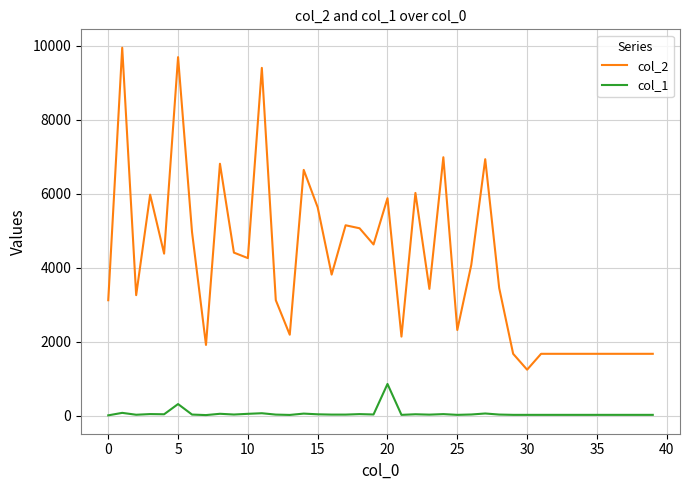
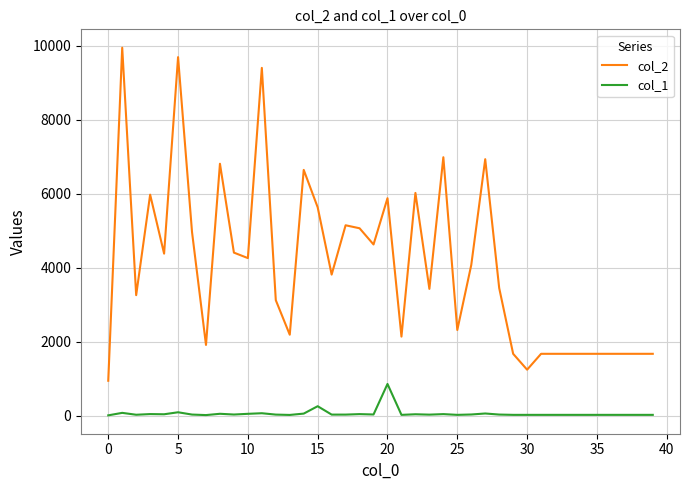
col_2, 0: 3100 -> 1000
col_1, 5: 300 -> 100
col_1, 15: 0 -> 300
